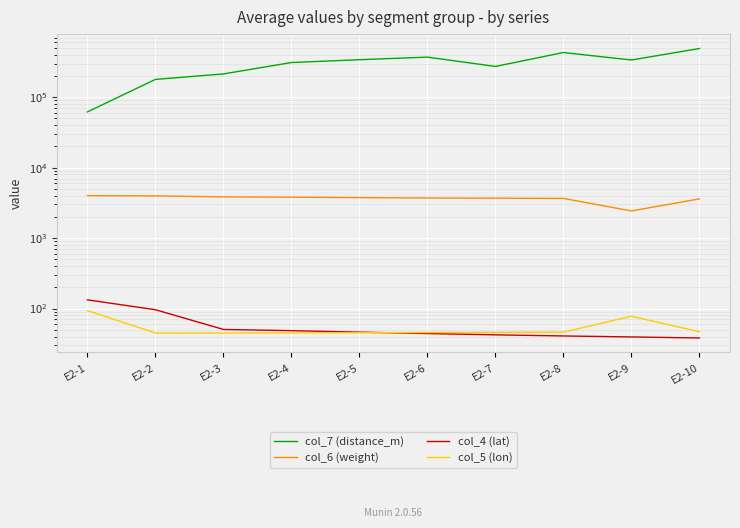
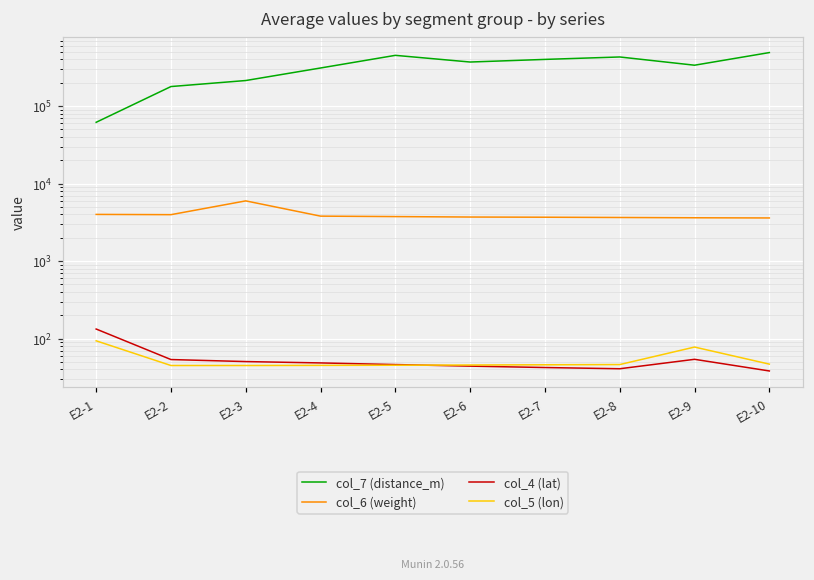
col_4 (lat), E2-2: 100 -> 50
col_6 (weight), E2-3: 4000 -> 6000
col_7 (distance_m), E2-5: 300000 -> 500000
col_7 (distance_m), E2-7: 270000 -> 400000
col_6 (weight), E2-9: 2400 -> 4000
col_4 (lat), E2-9: 40 -> 50
